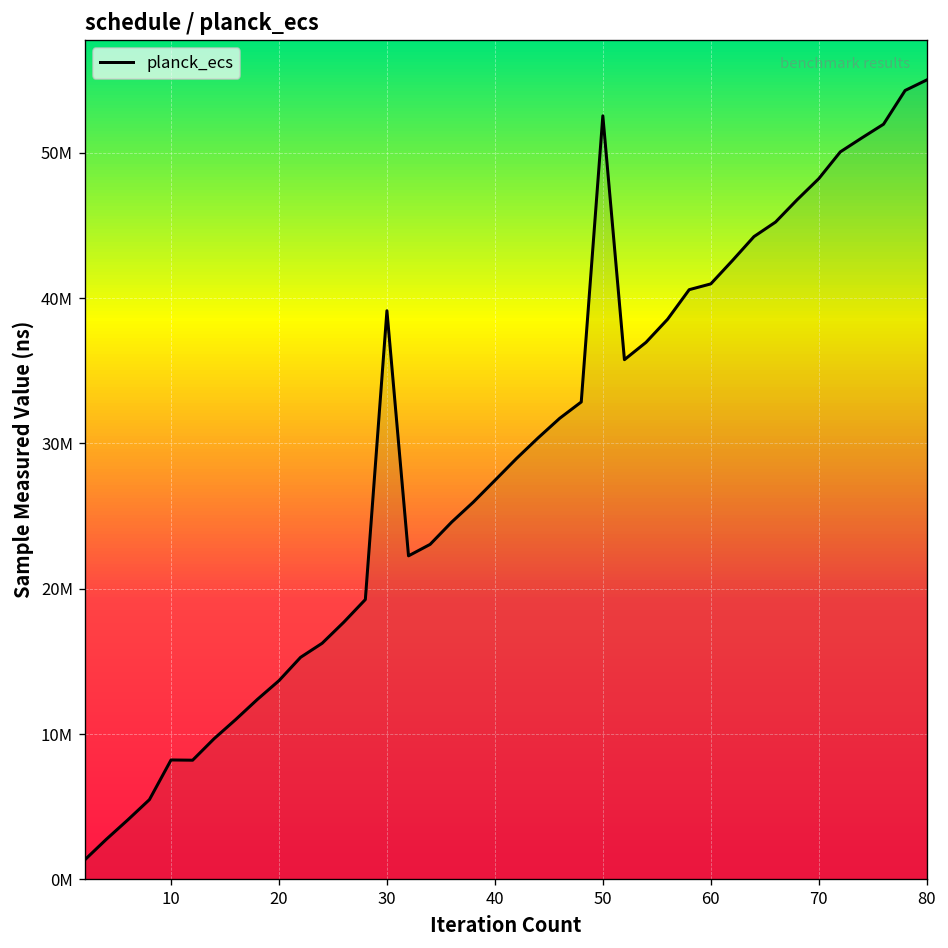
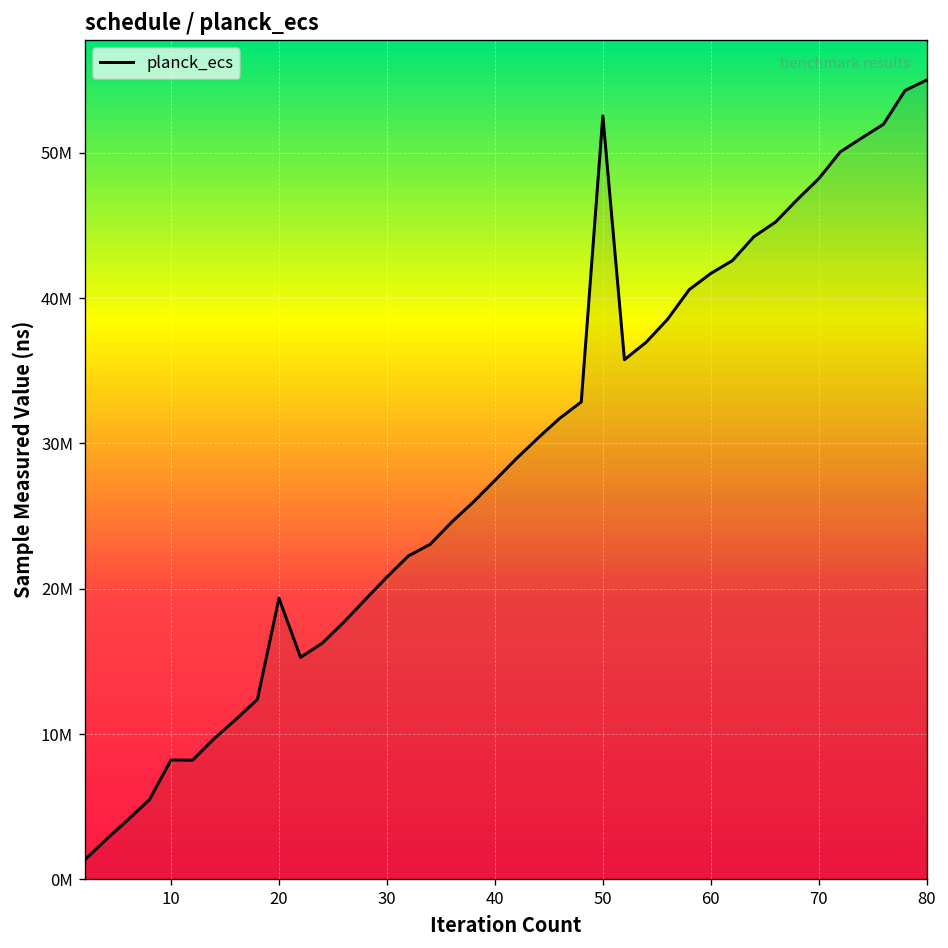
20: 13700000 -> 19300000
30: 39100000 -> 20800000
60: 41000000 -> 41700000
